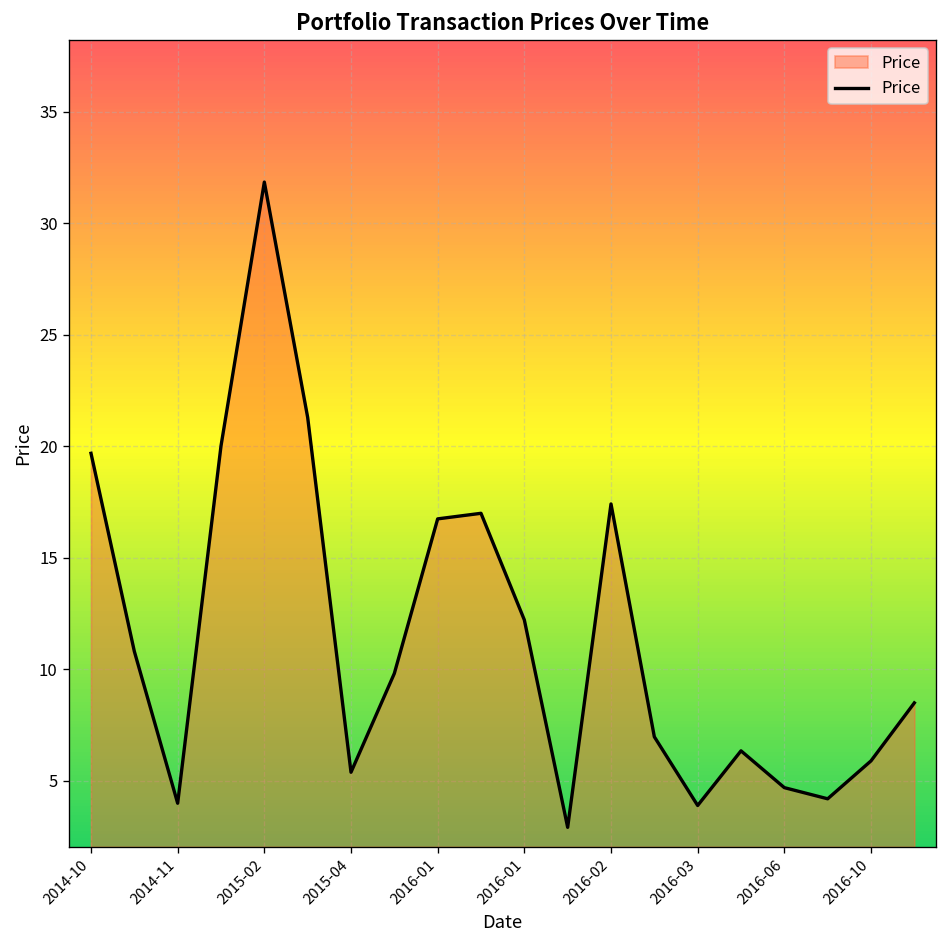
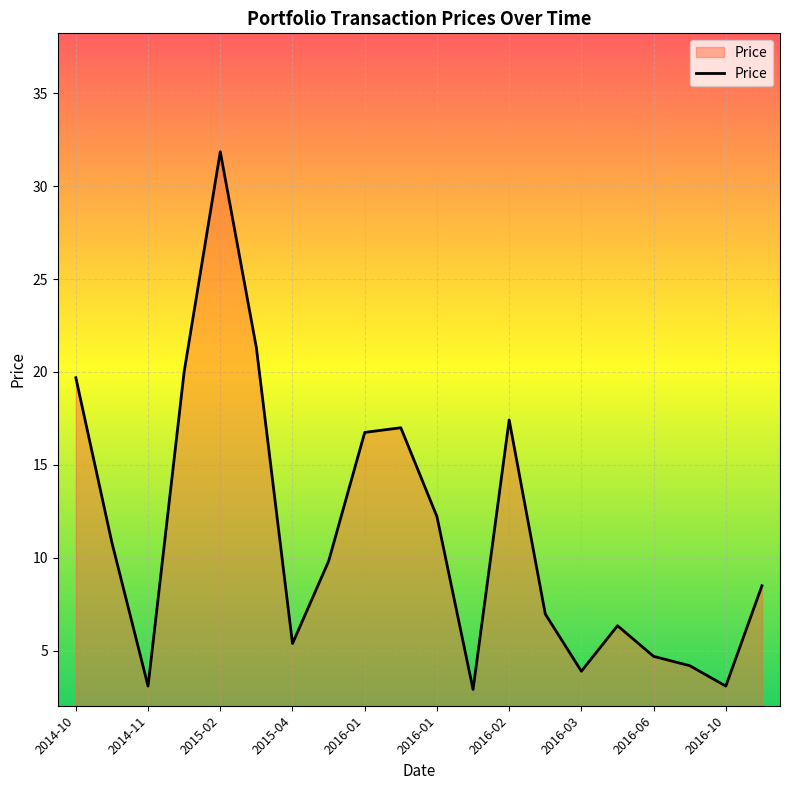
2014-11: 4.0 -> 3.1
2016-10: 5.9 -> 3.1
